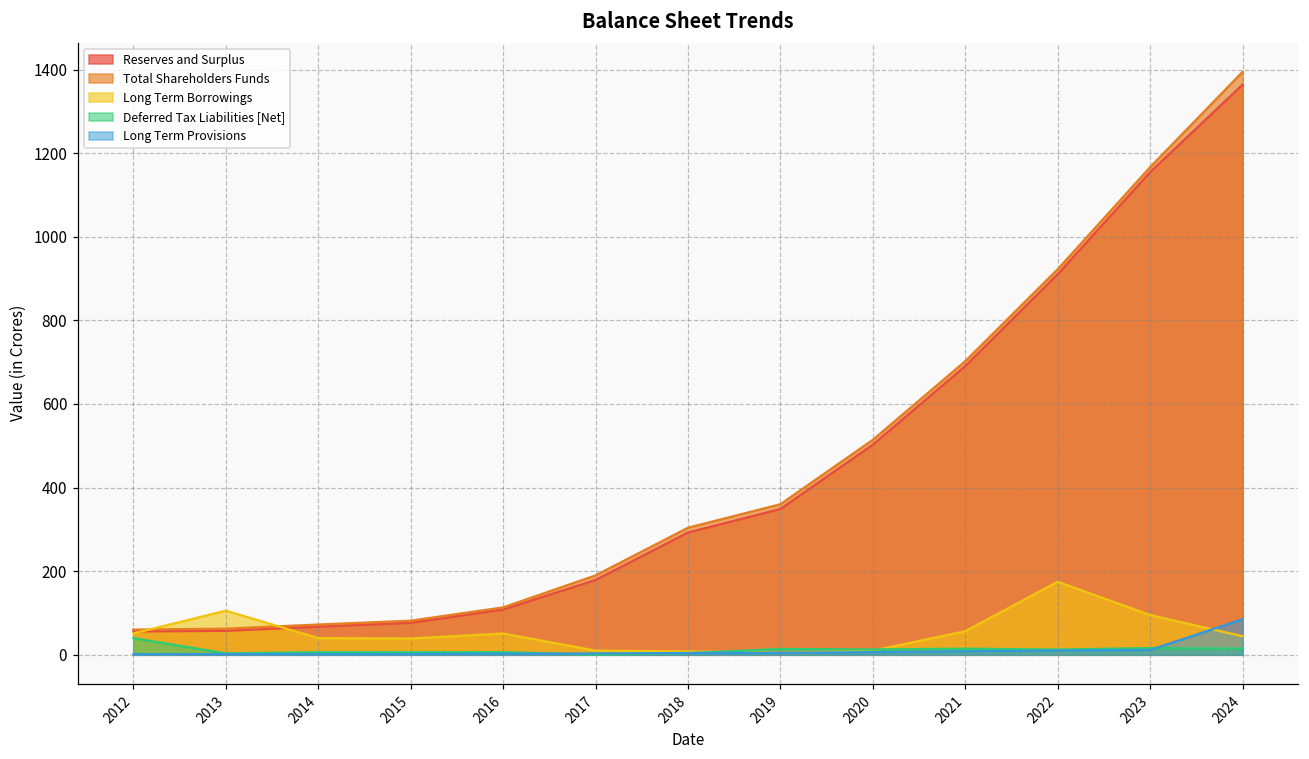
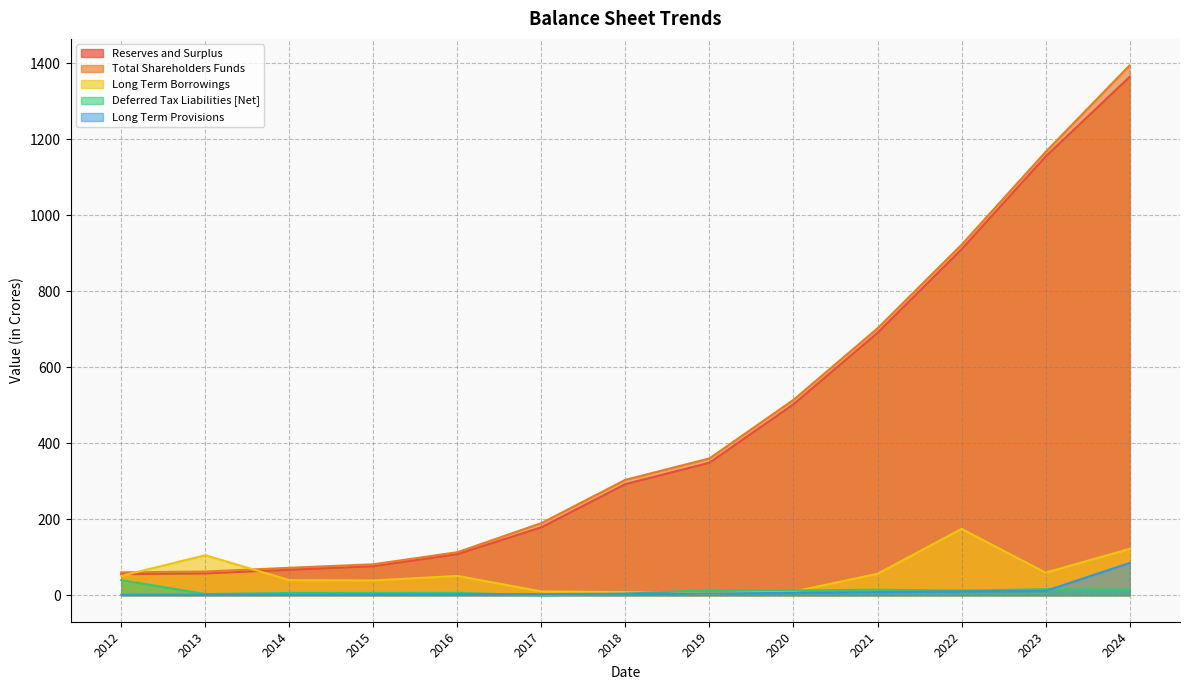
Long Term Borrowings, 2023: 90 -> 60
Long Term Borrowings, 2024: 40 -> 120
